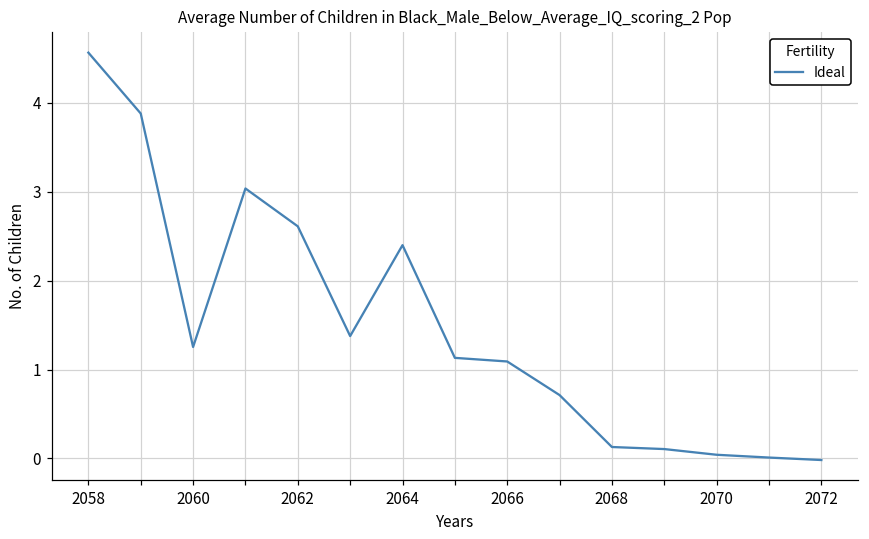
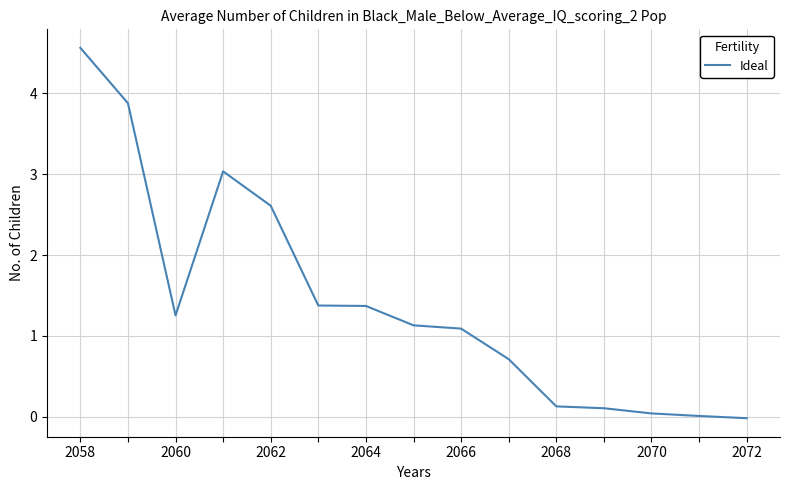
2064: 2.4 -> 1.4
